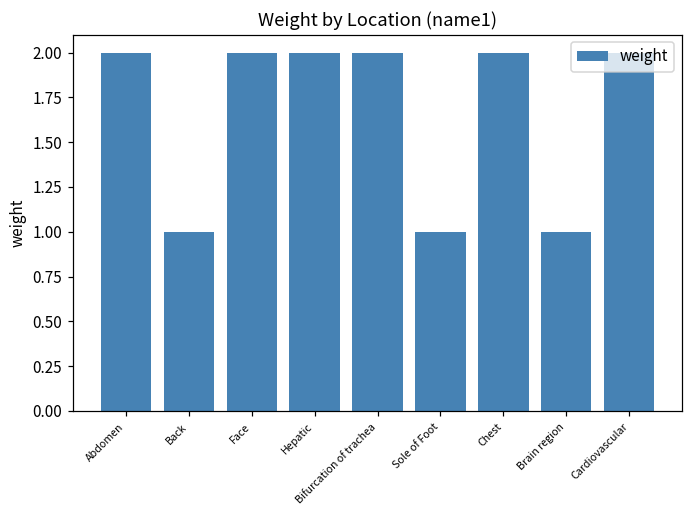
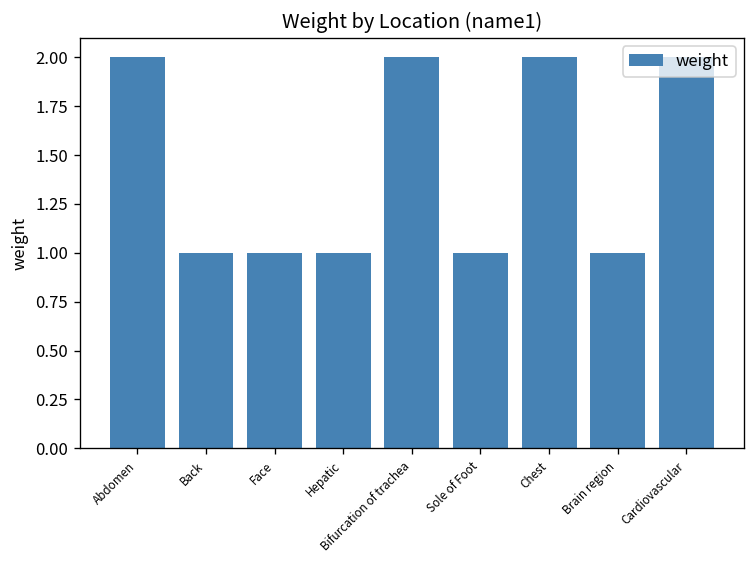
Face: 2 -> 1
Hepatic: 2 -> 1
